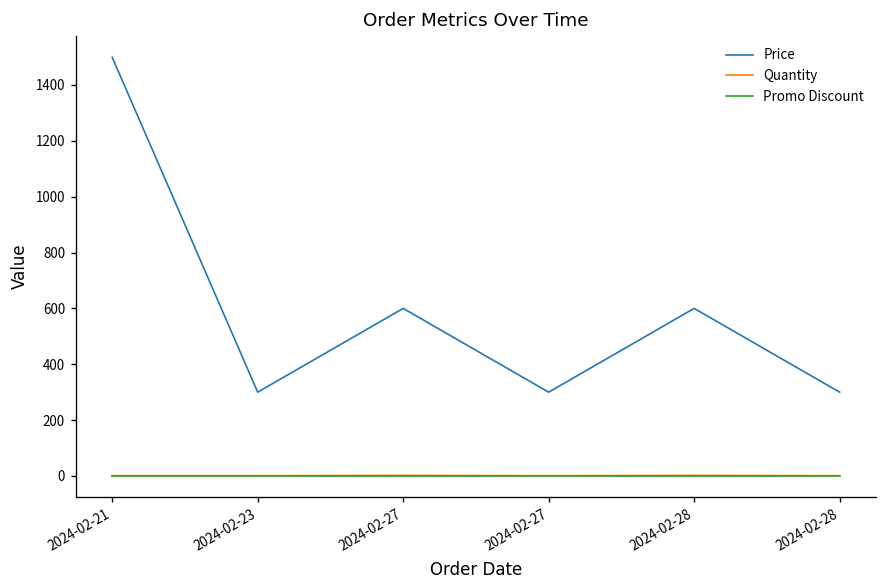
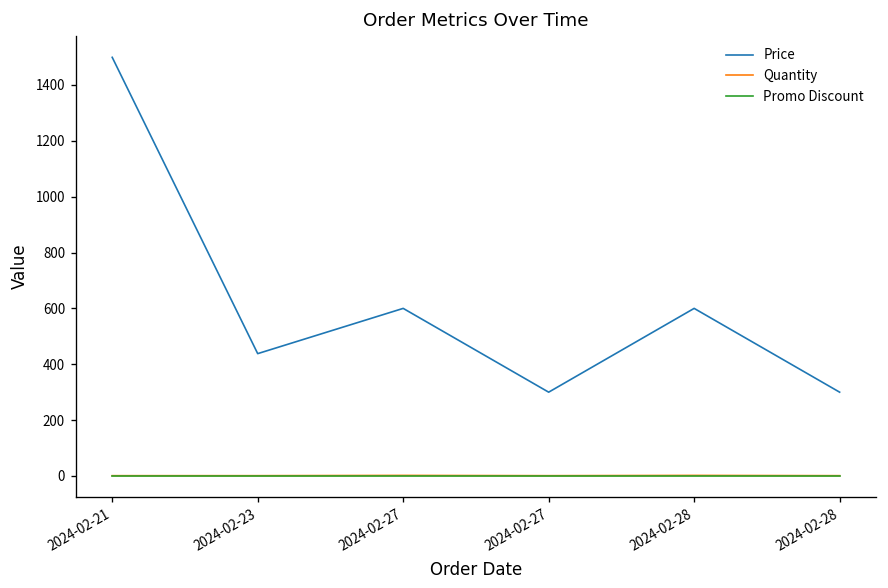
Price, 2024-02-23: 300 -> 440
